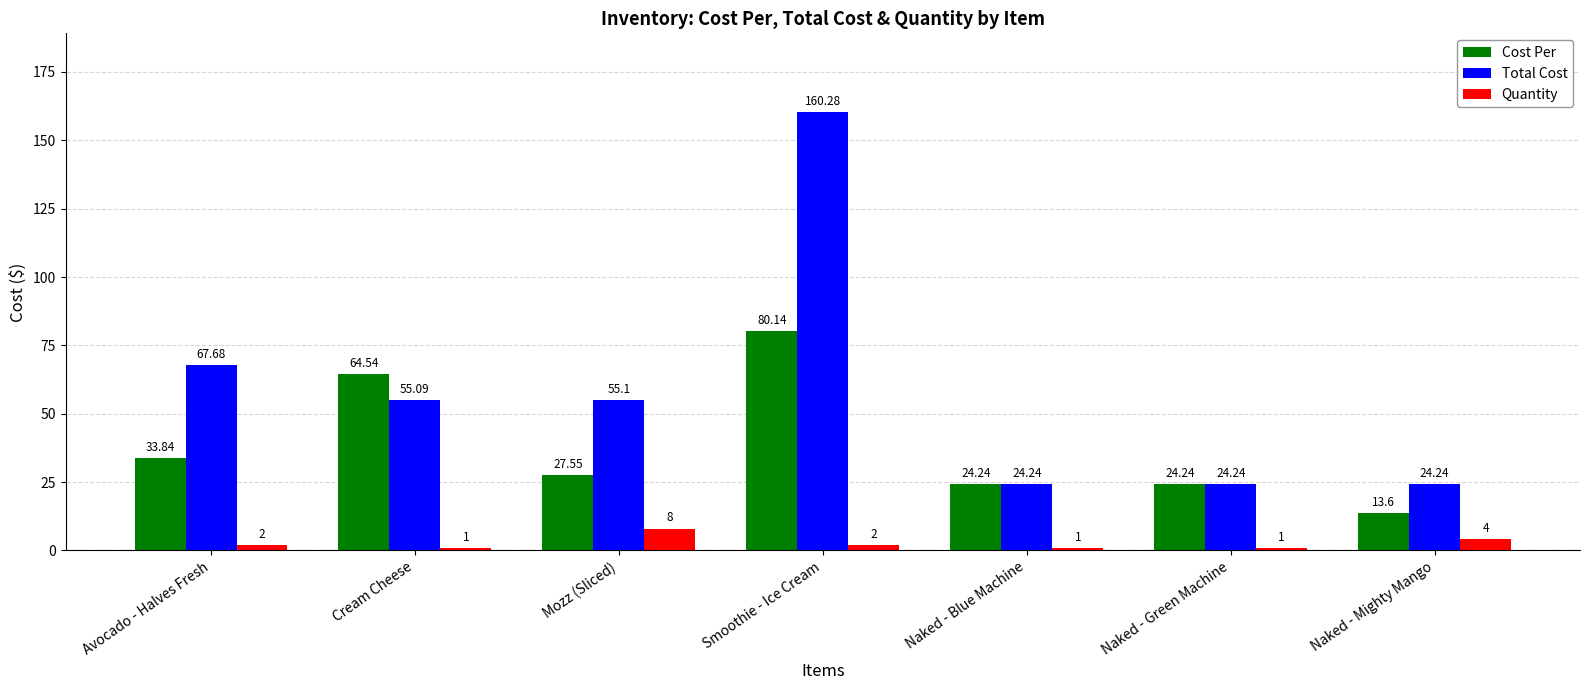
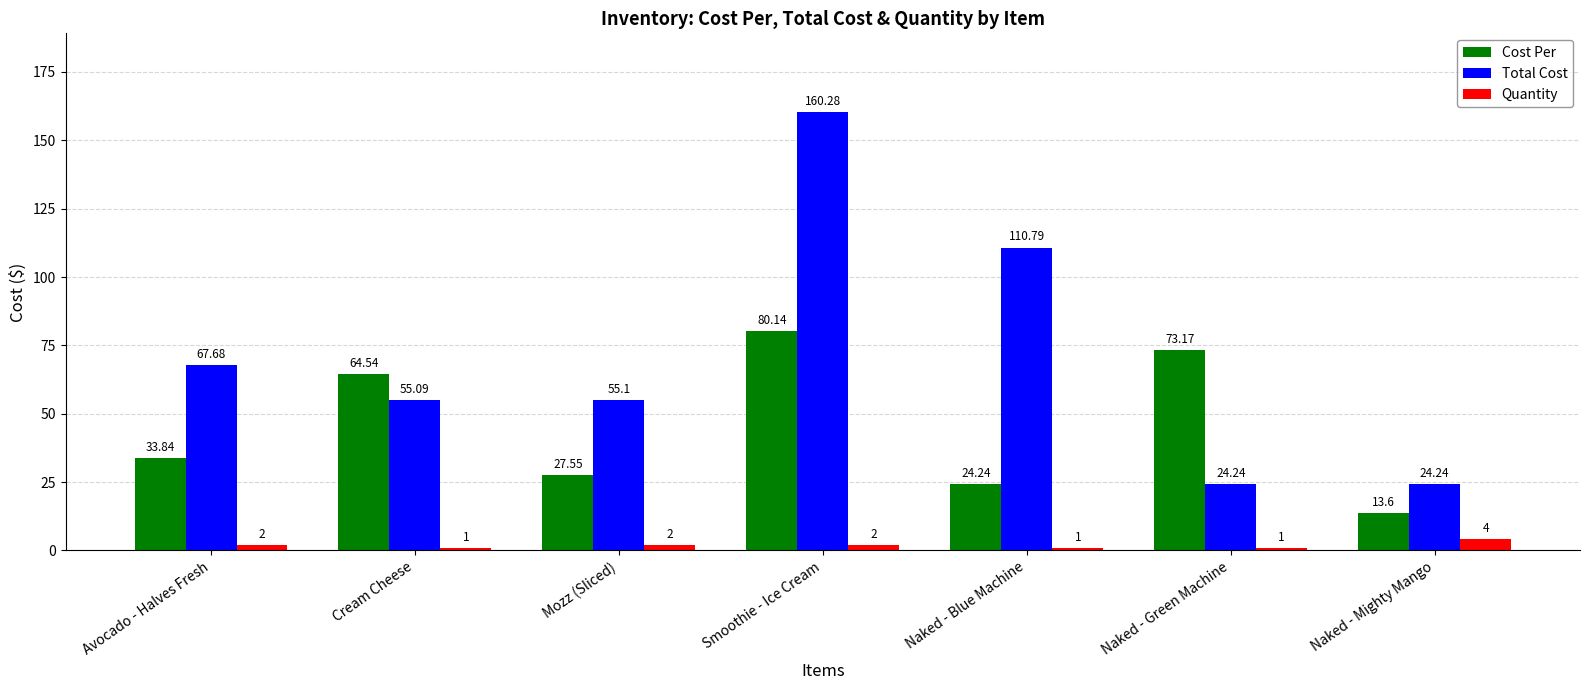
Quantity, Mozz (Sliced): 8 -> 2
Total Cost, Naked - Blue Machine: 24.24 -> 110.79
Cost Per, Naked - Green Machine: 24.24 -> 73.17
